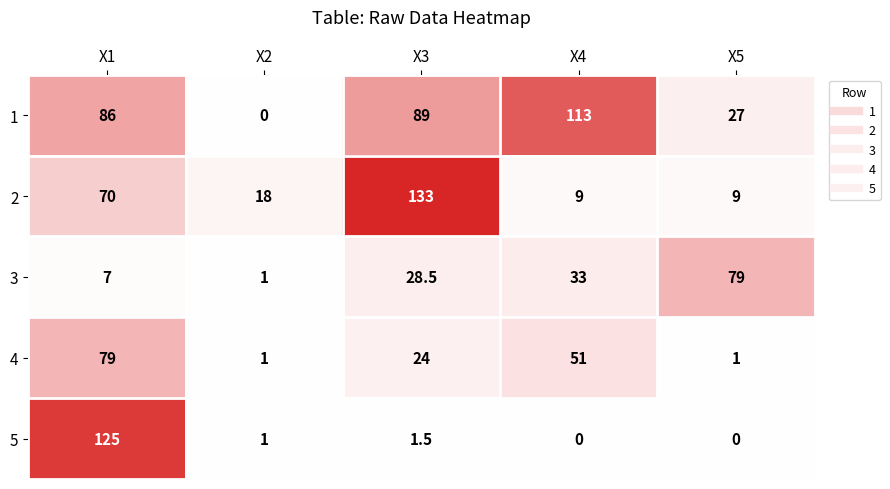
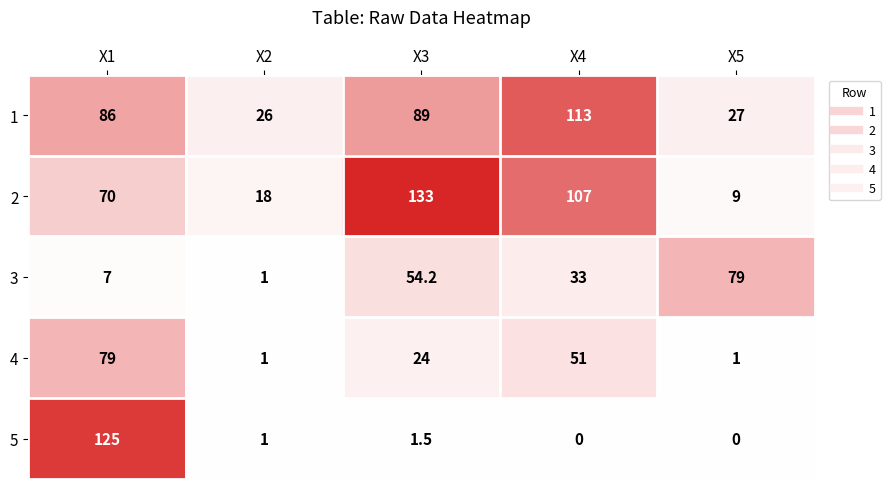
1, X2: 0 -> 26
2, X4: 9 -> 107
3, X3: 28.5 -> 54.2
